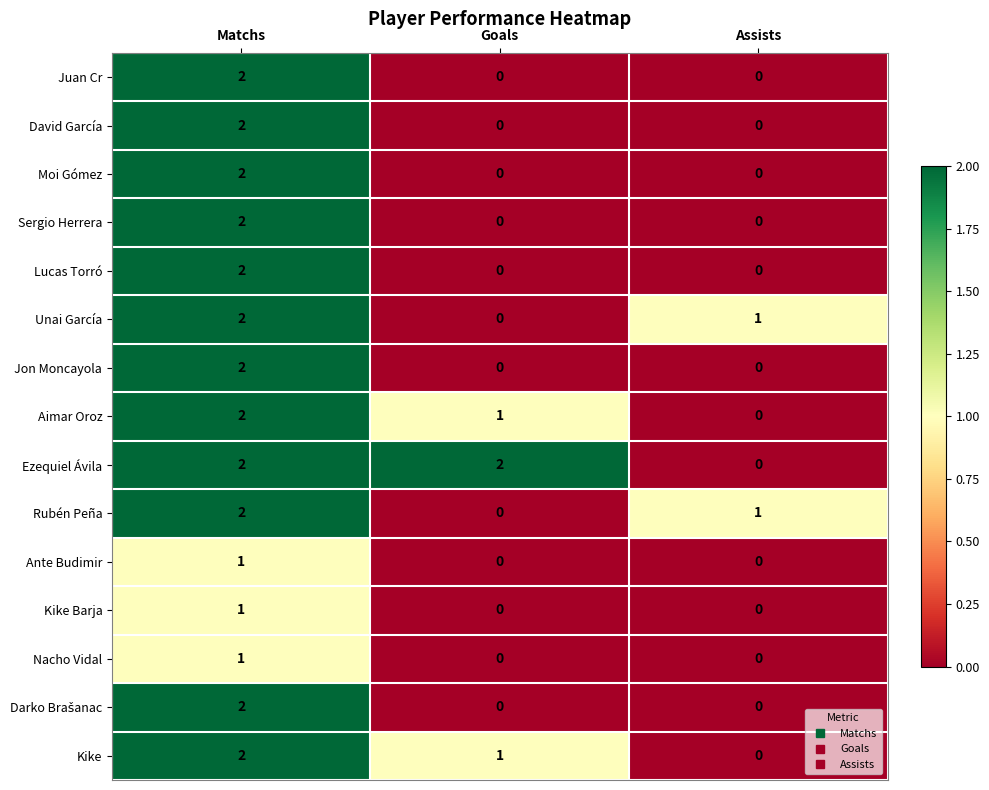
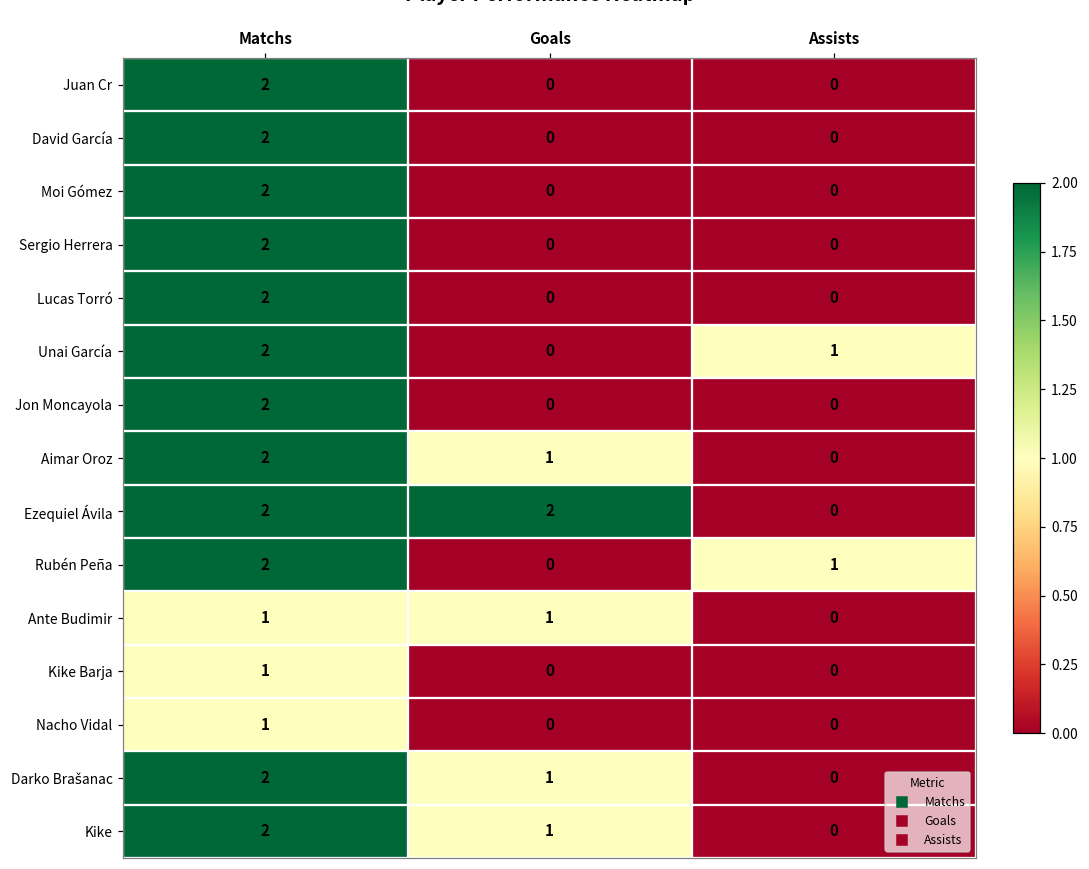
Ante Budimir, Goals: 0 -> 1
Darko Brašanac, Goals: 0 -> 1
